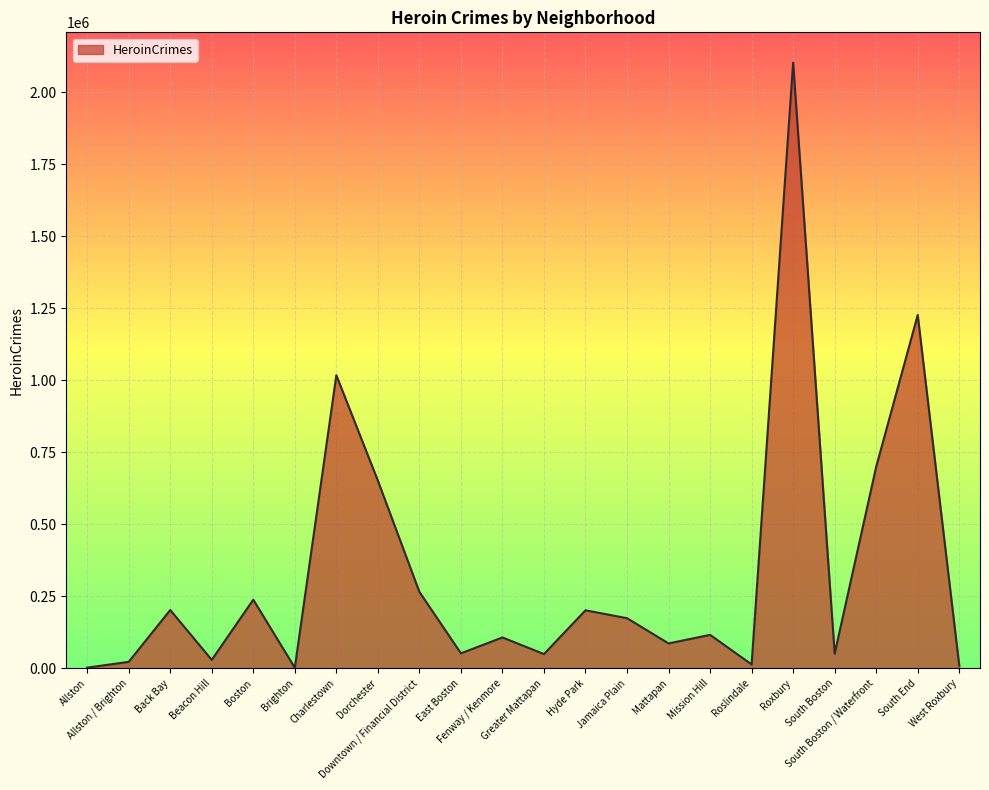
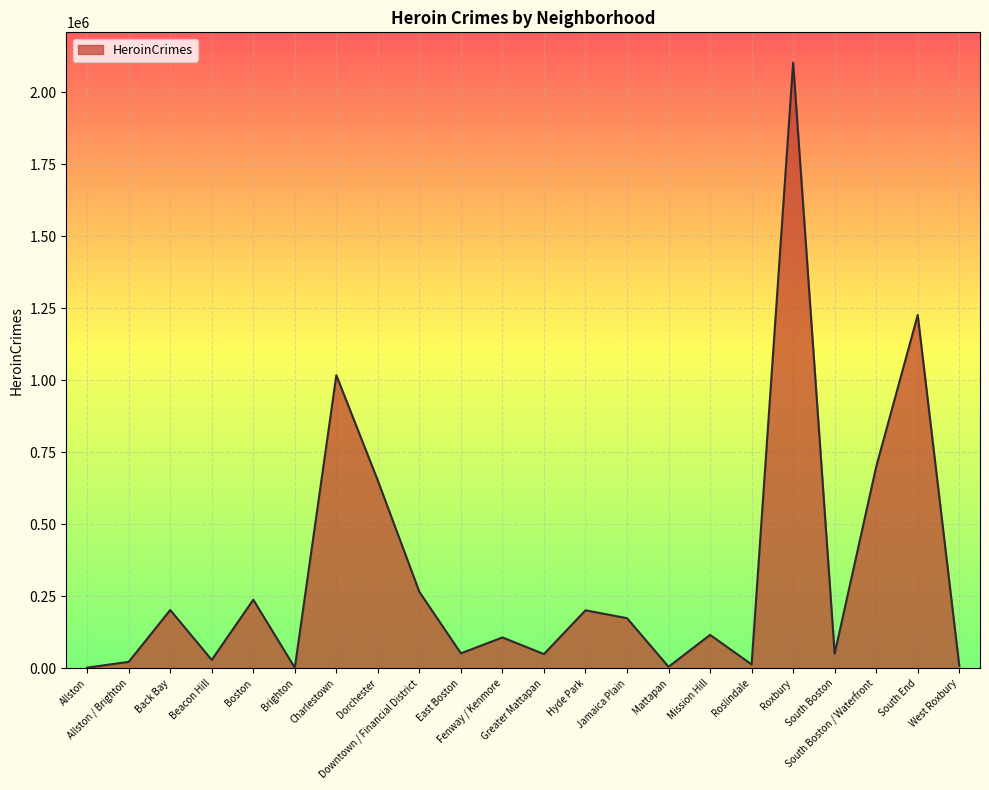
Mattapan: 90000 -> 10000
